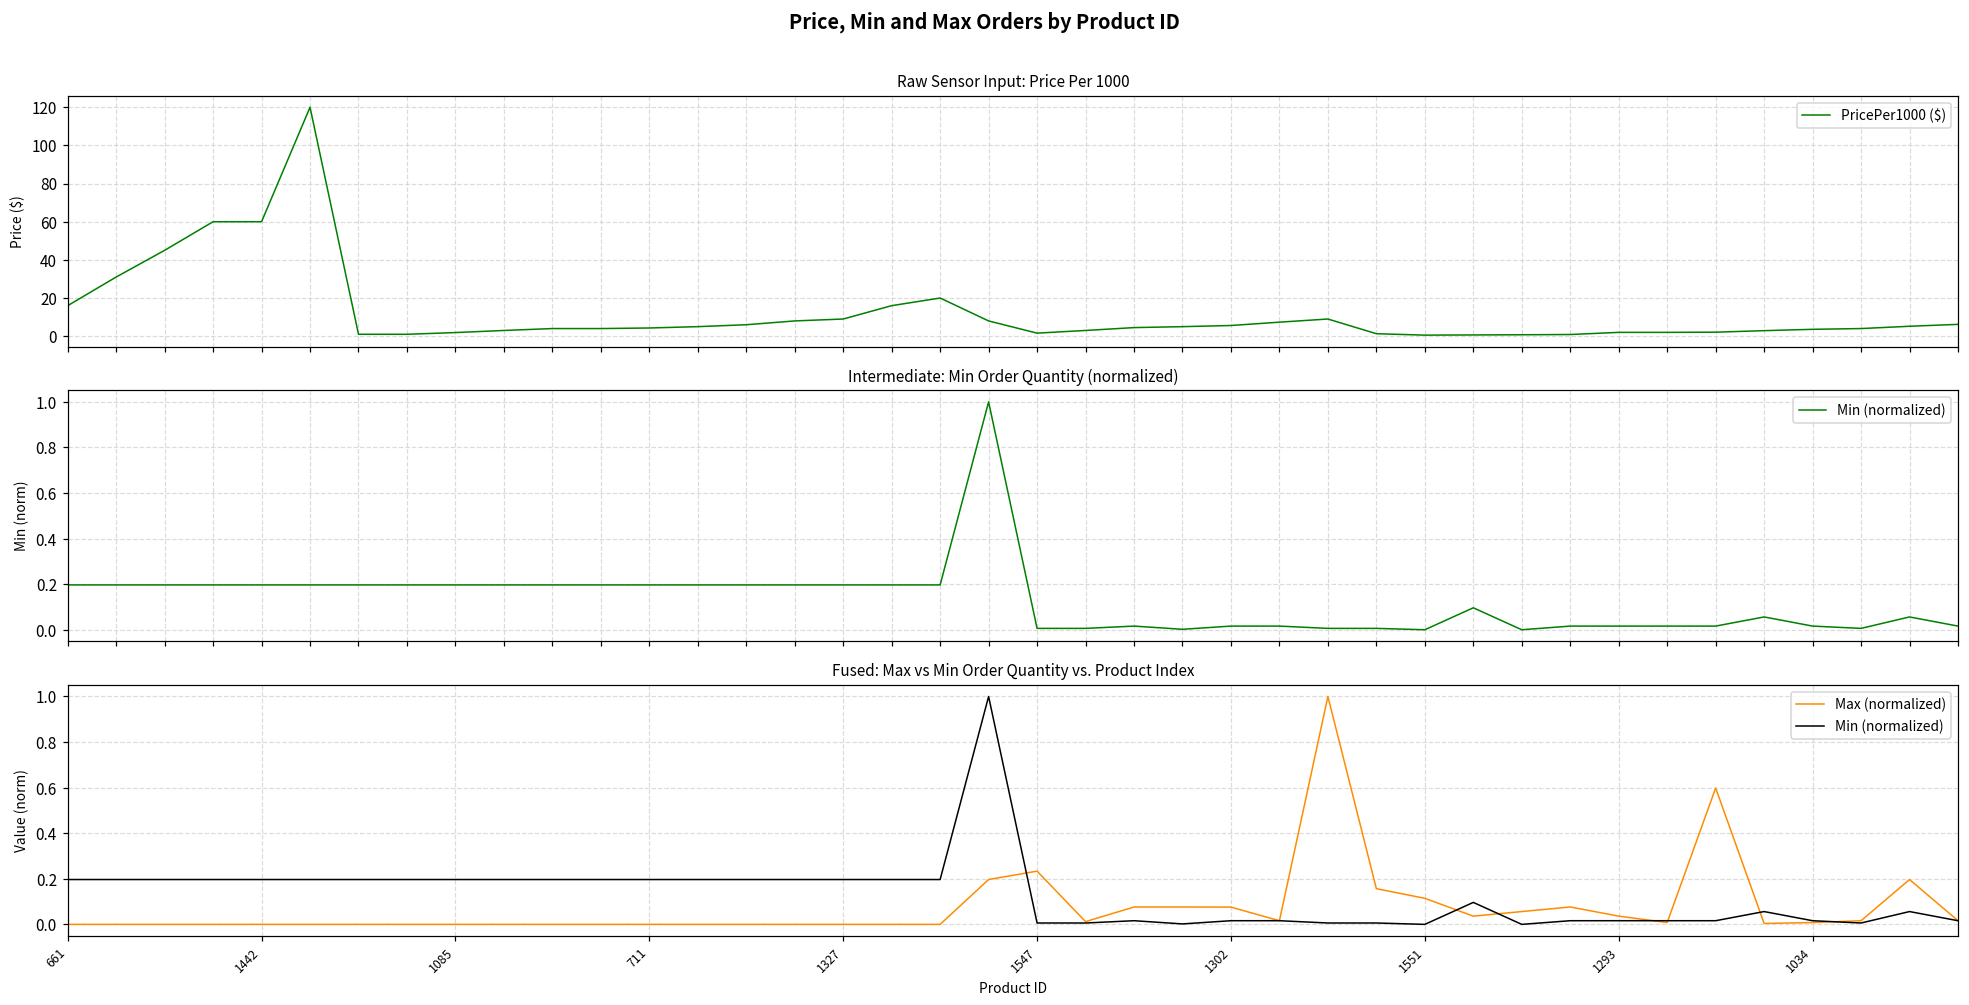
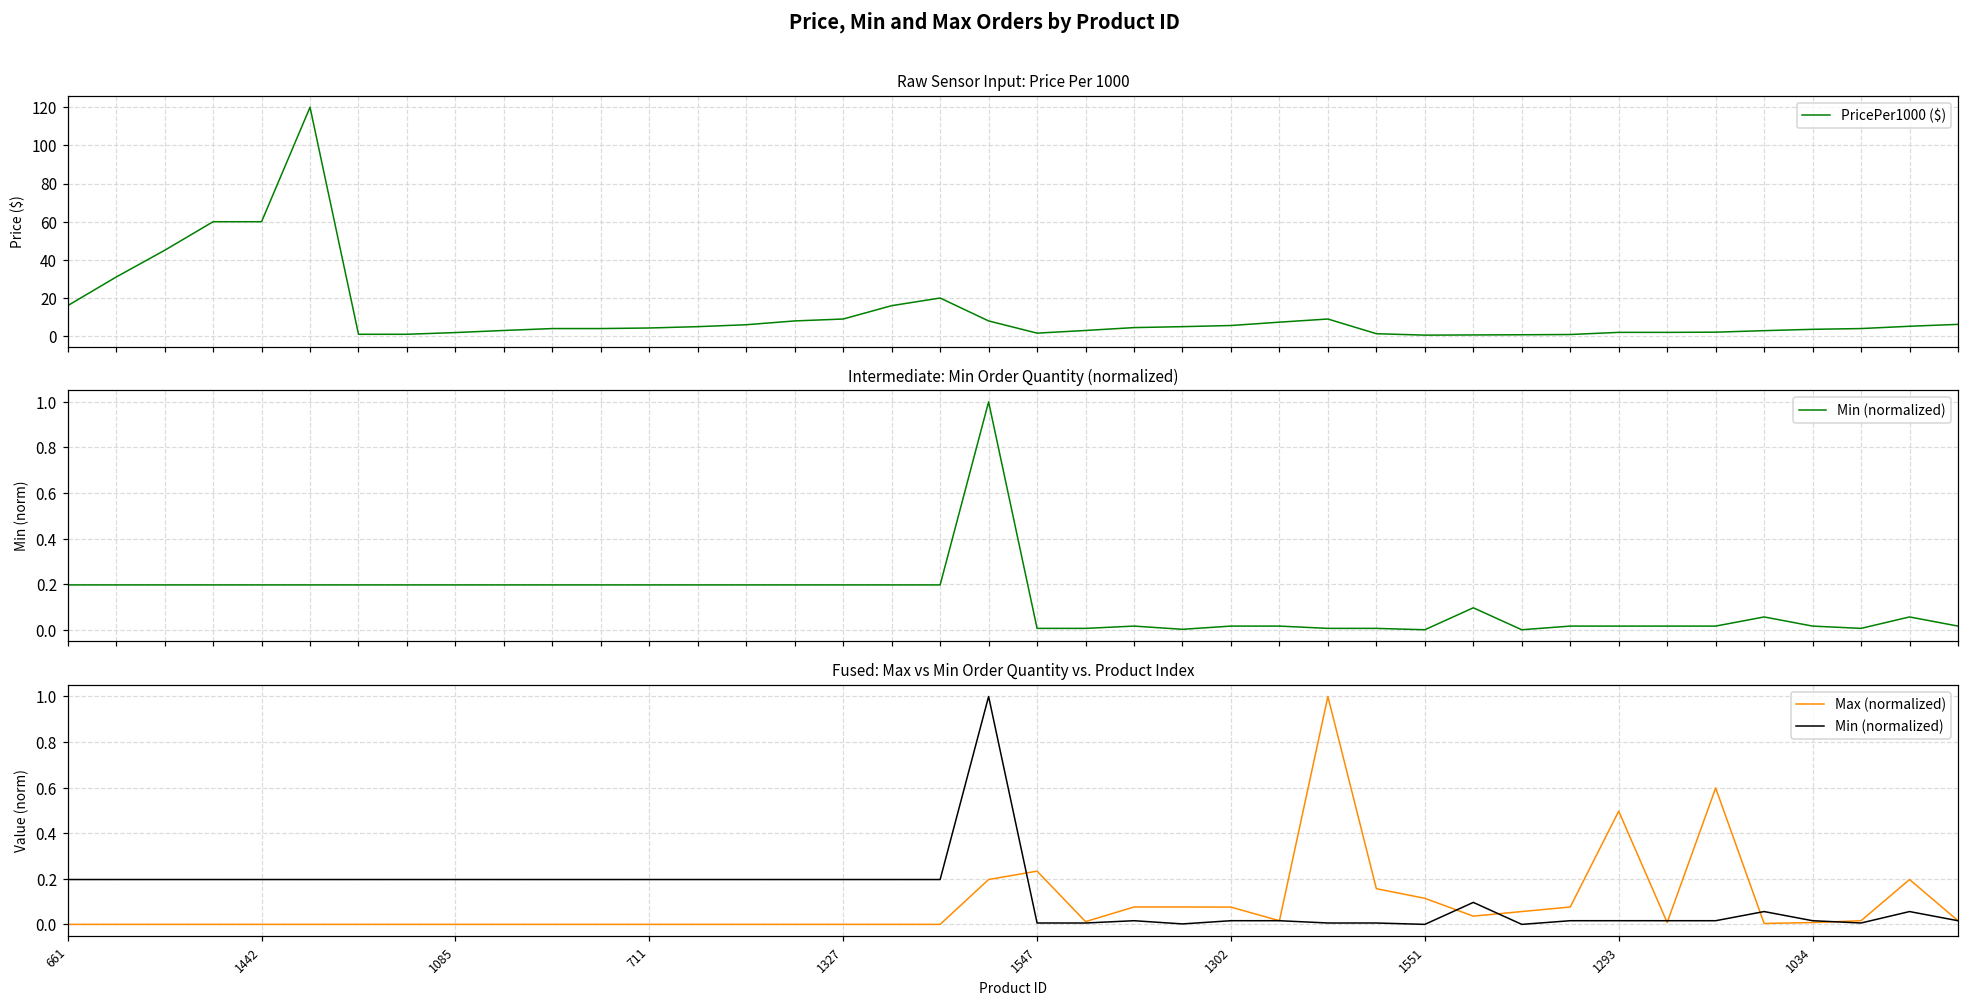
Fused: Max vs Min Order Quantity vs. Product Index, Max (normalized), 1293: 0.04 -> 0.50
